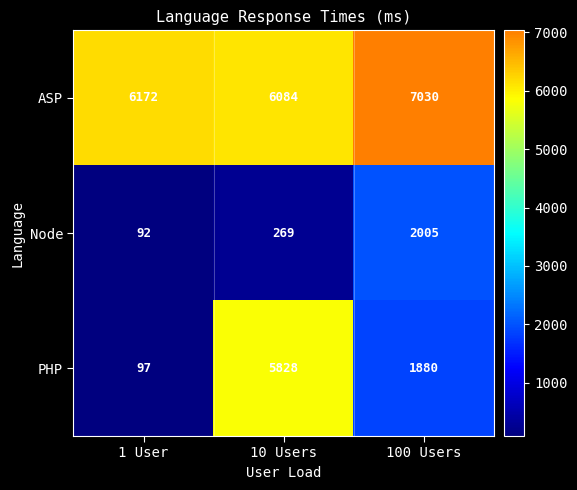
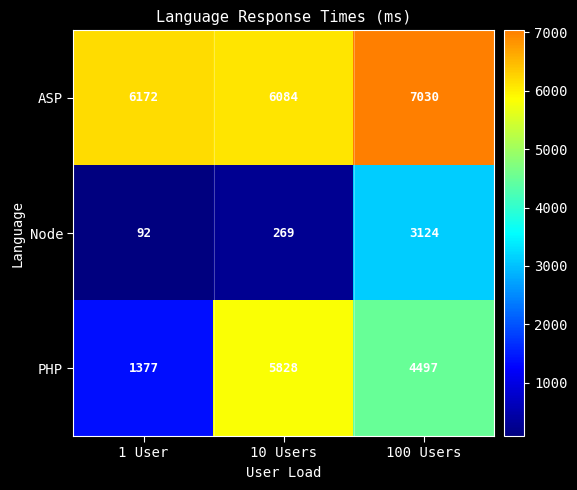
Node, 100 Users: 2005 -> 3124
PHP, 1 User: 97 -> 1377
PHP, 100 Users: 1880 -> 4497
